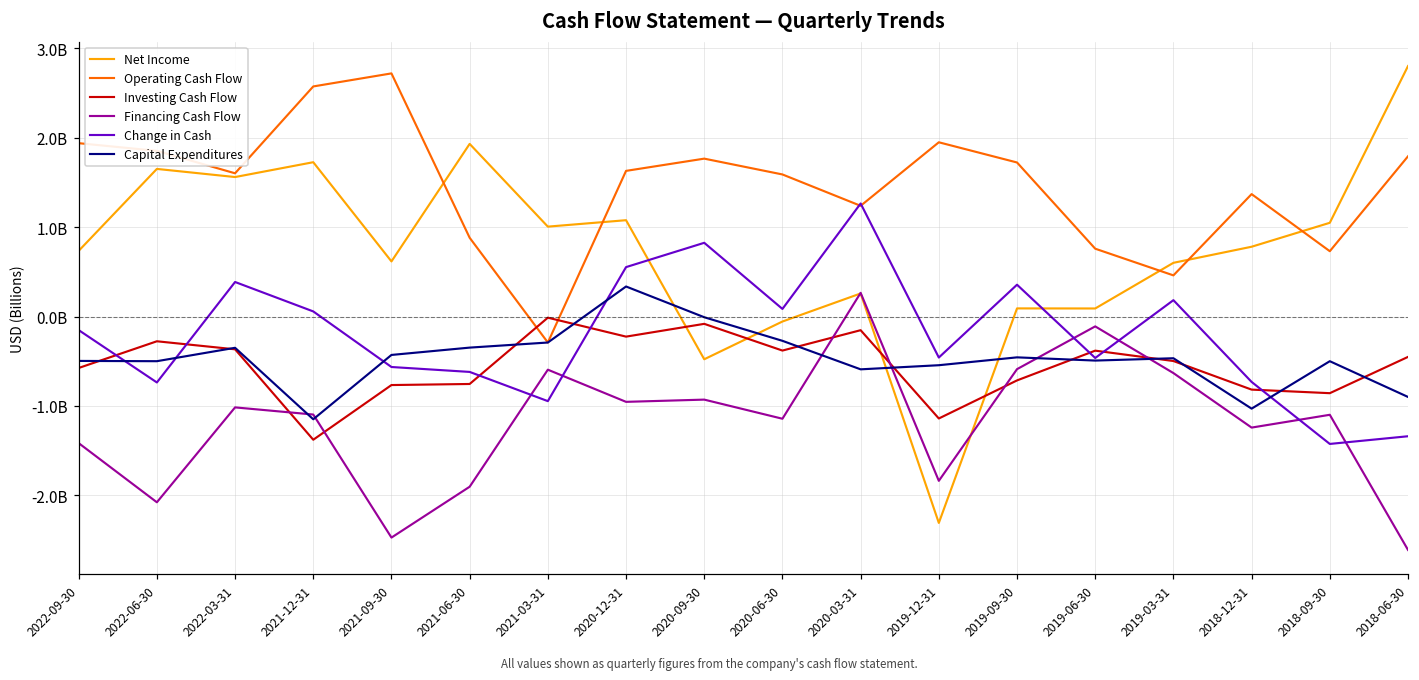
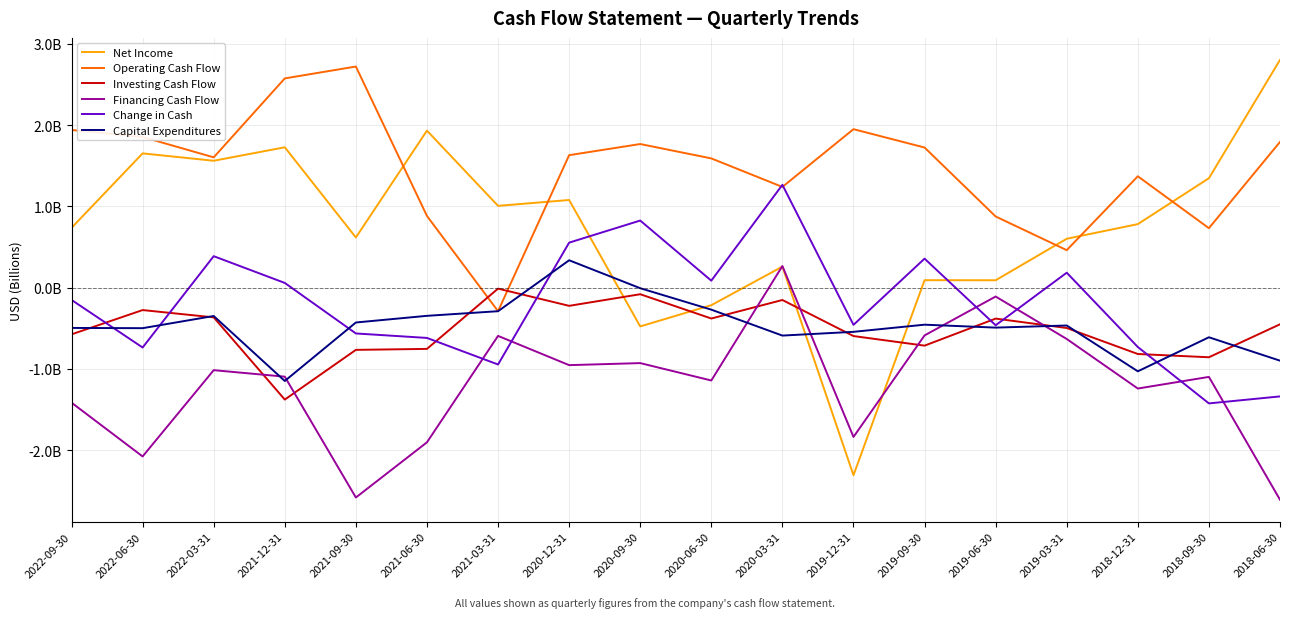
Financing Cash Flow, 2021-09-30: -2500000000 -> -2600000000
Net Income, 2020-06-30: -100000000 -> -200000000
Investing Cash Flow, 2019-12-31: -1100000000 -> -600000000
Operating Cash Flow, 2019-06-30: 800000000 -> 900000000
Net Income, 2018-09-30: 1000000000 -> 1300000000
Capital Expenditures, 2018-09-30: -500000000 -> -600000000
